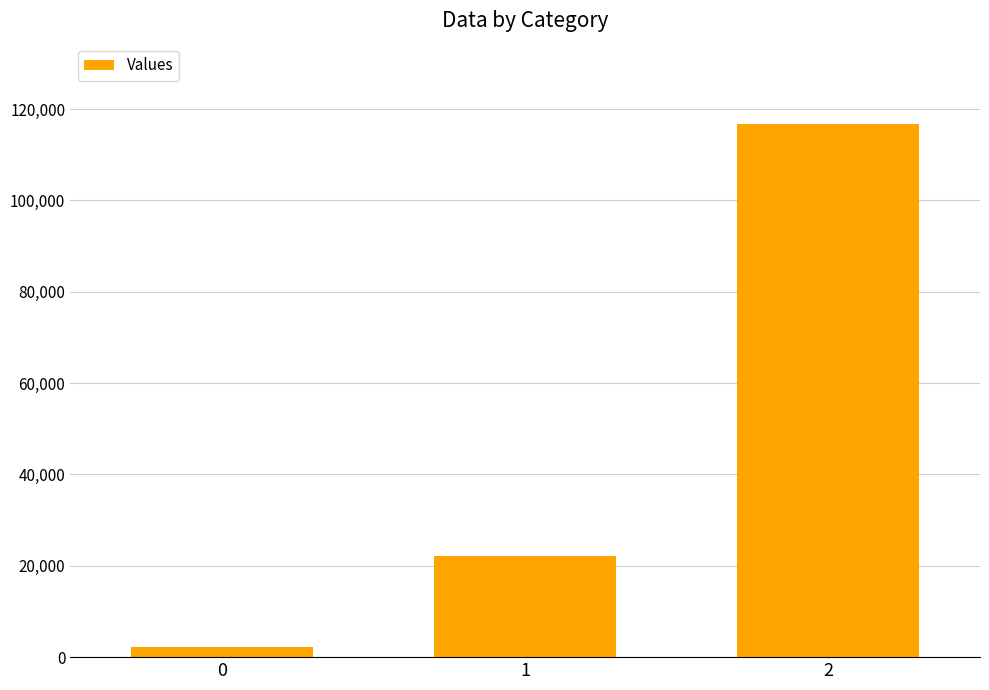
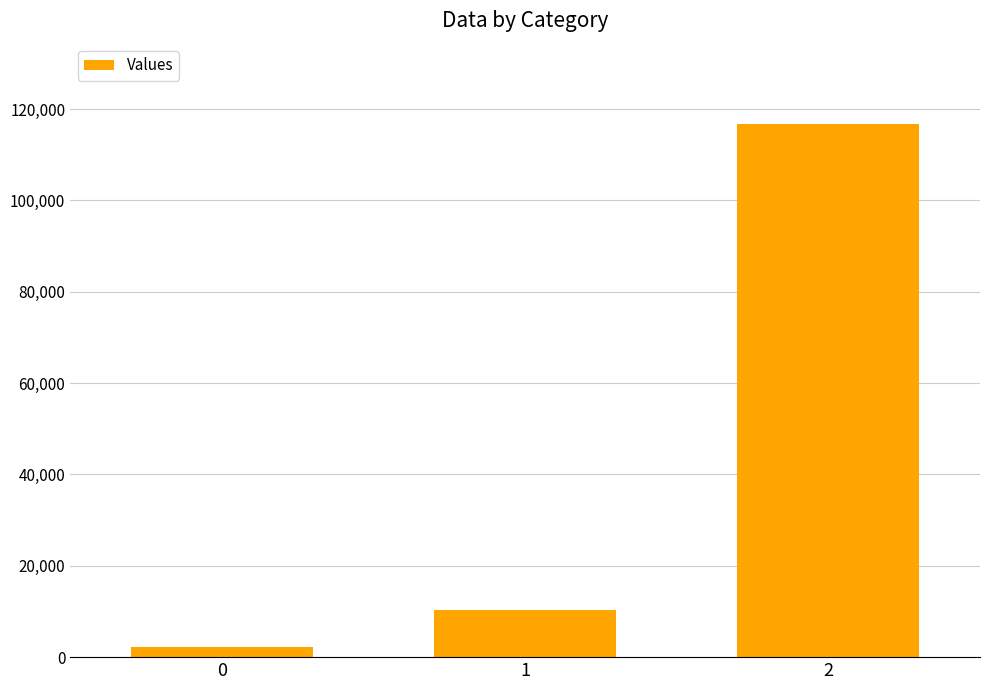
1: 22,000 -> 10,000
